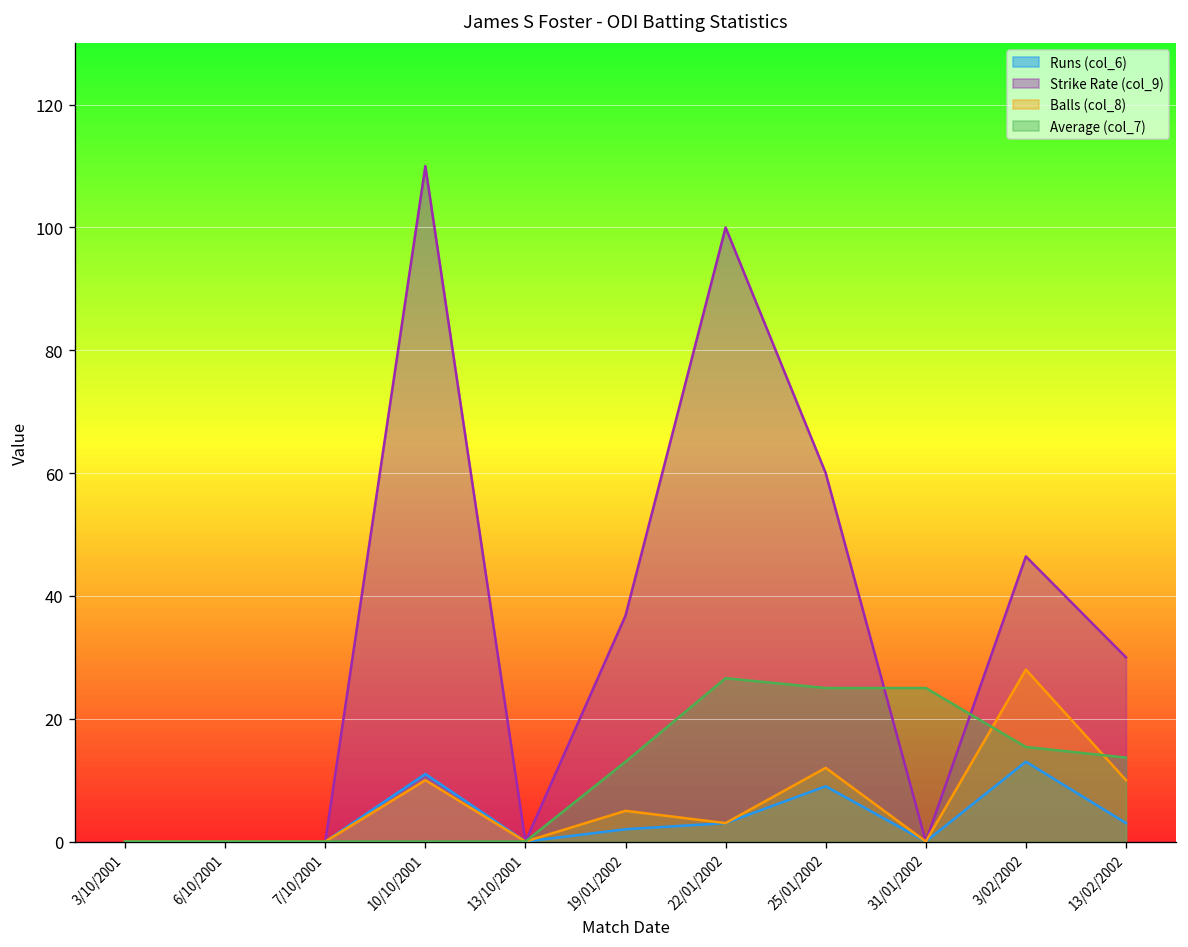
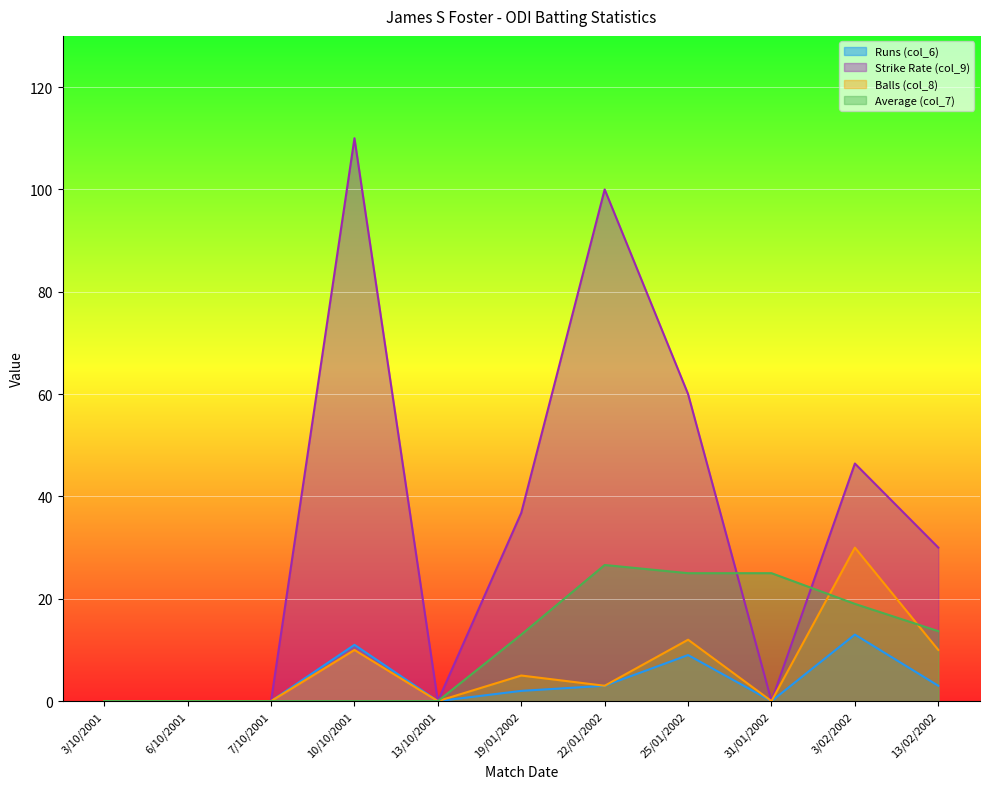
Balls (col_8), 3/02/2002: 28 -> 30
Average (col_7), 3/02/2002: 15 -> 19
